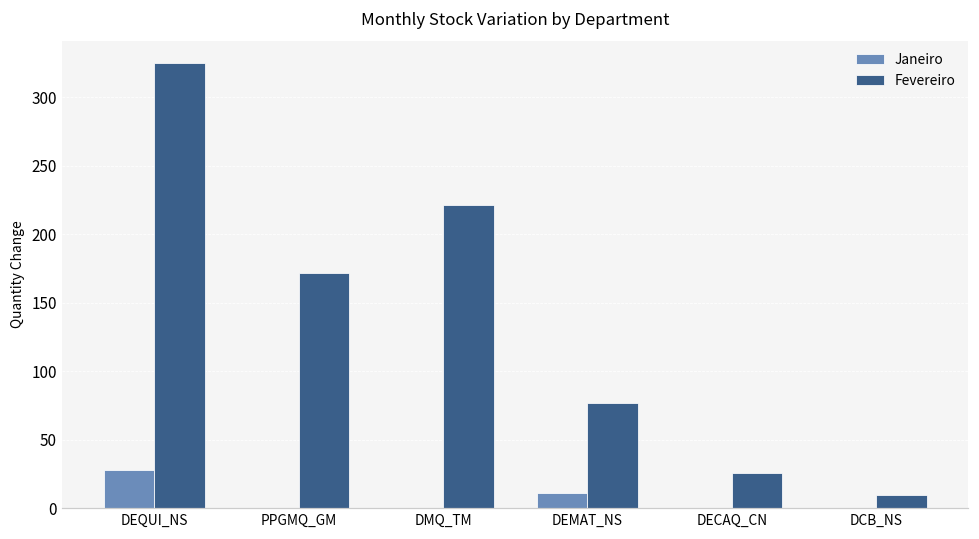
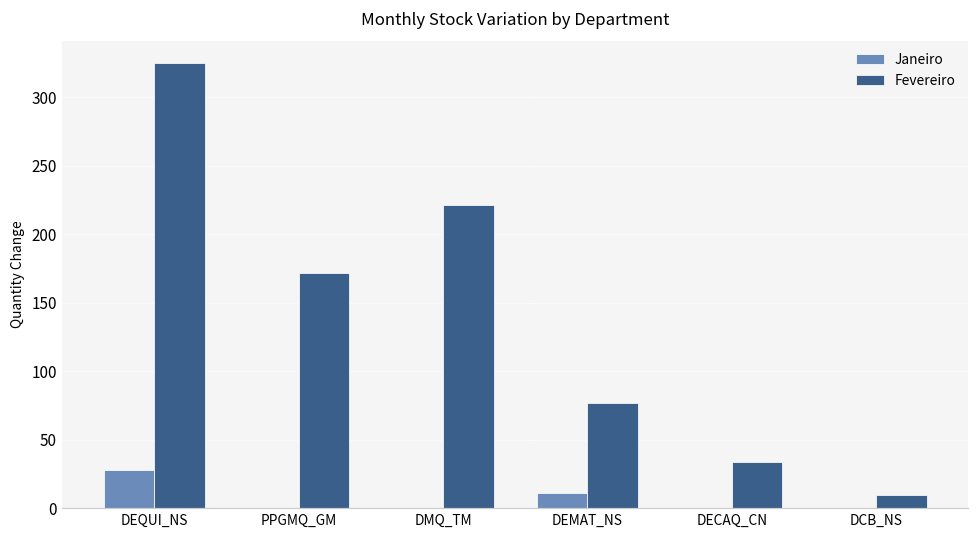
Fevereiro, DECAQ_CN: 25 -> 34
